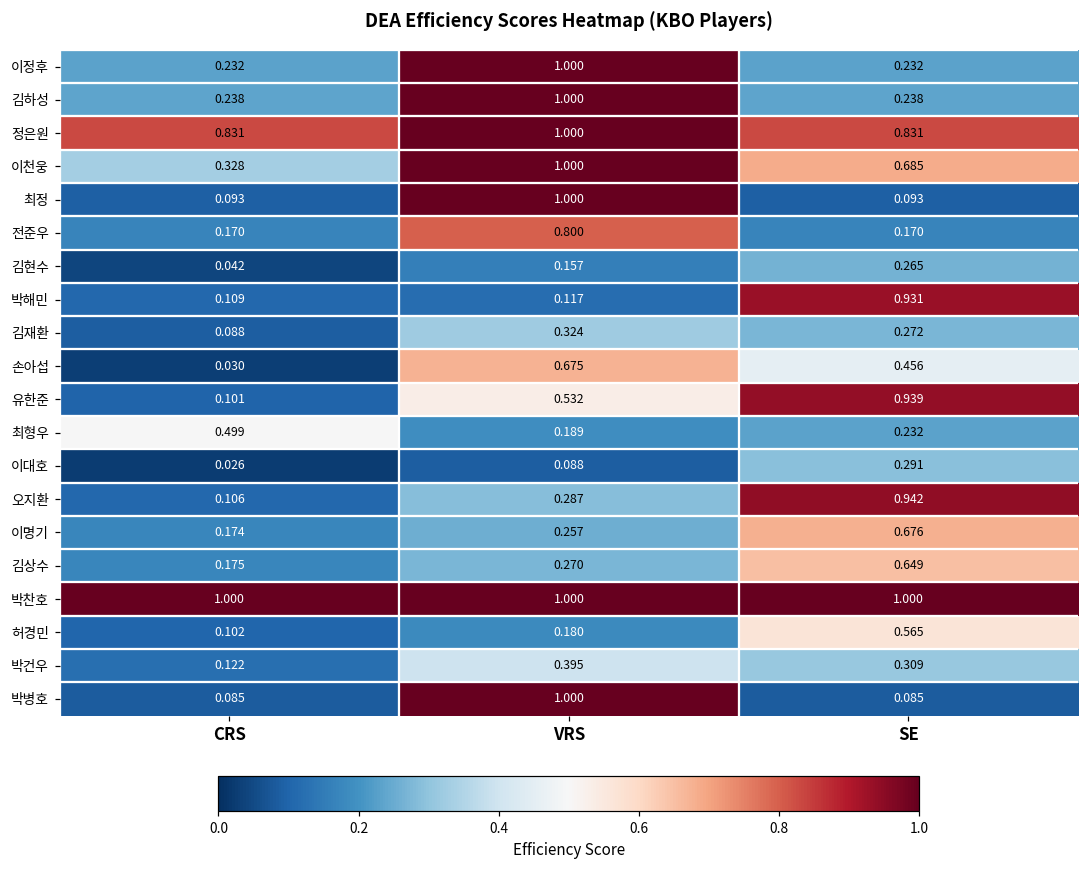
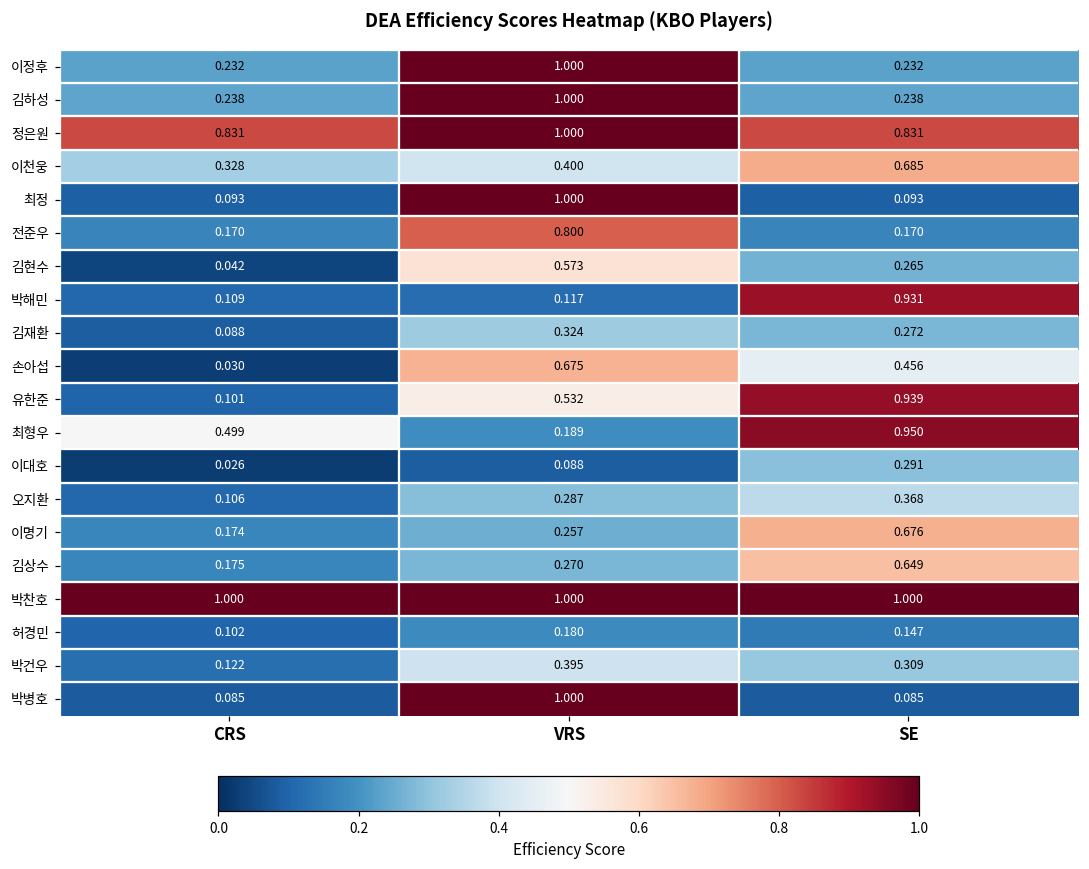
이천웅, VRS: 1.000 -> 0.400
김현수, VRS: 0.157 -> 0.573
최형우, SE: 0.232 -> 0.950
오지환, SE: 0.942 -> 0.368
허경민, SE: 0.565 -> 0.147
